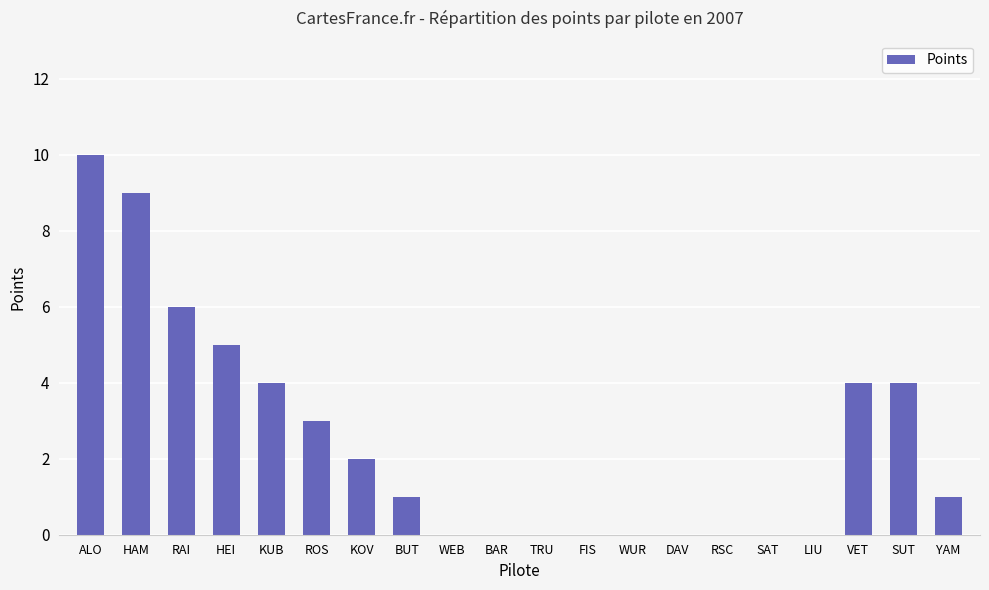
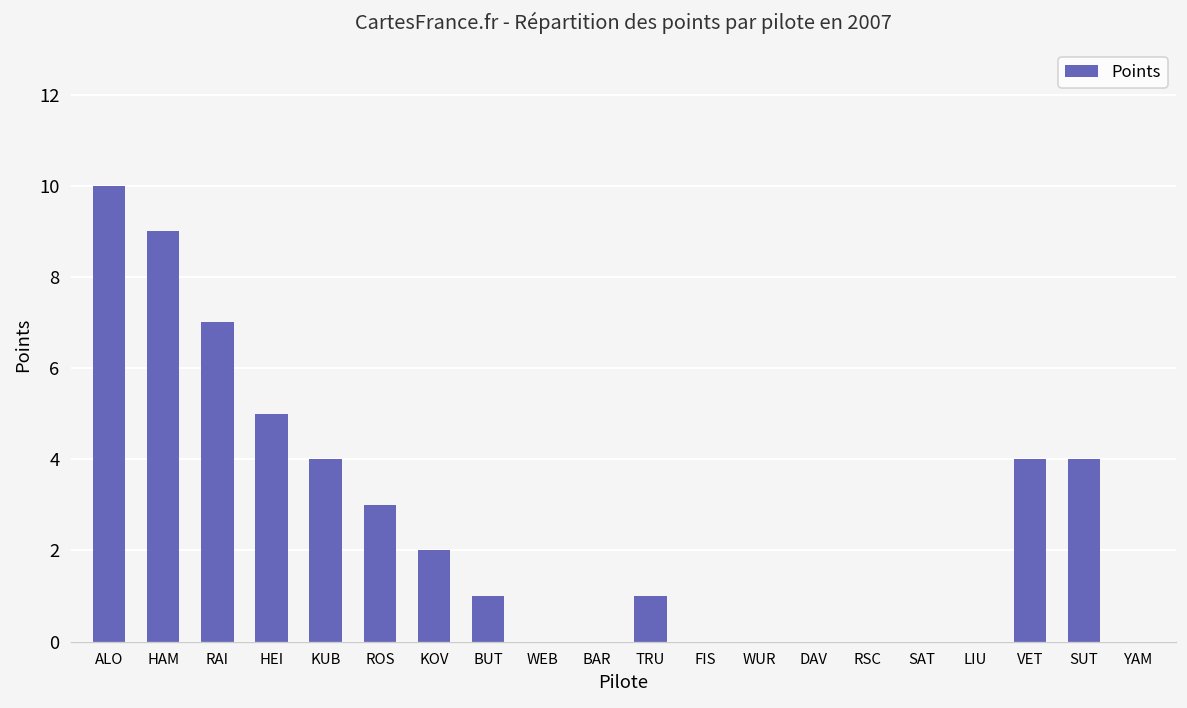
RAI: 6 -> 7
TRU: 0 -> 1
YAM: 1 -> 0
